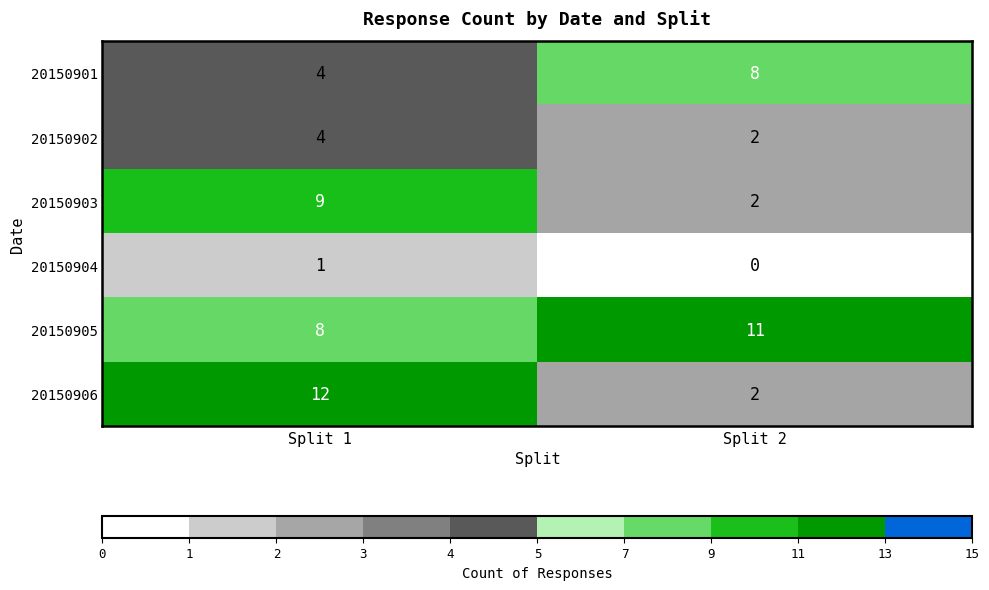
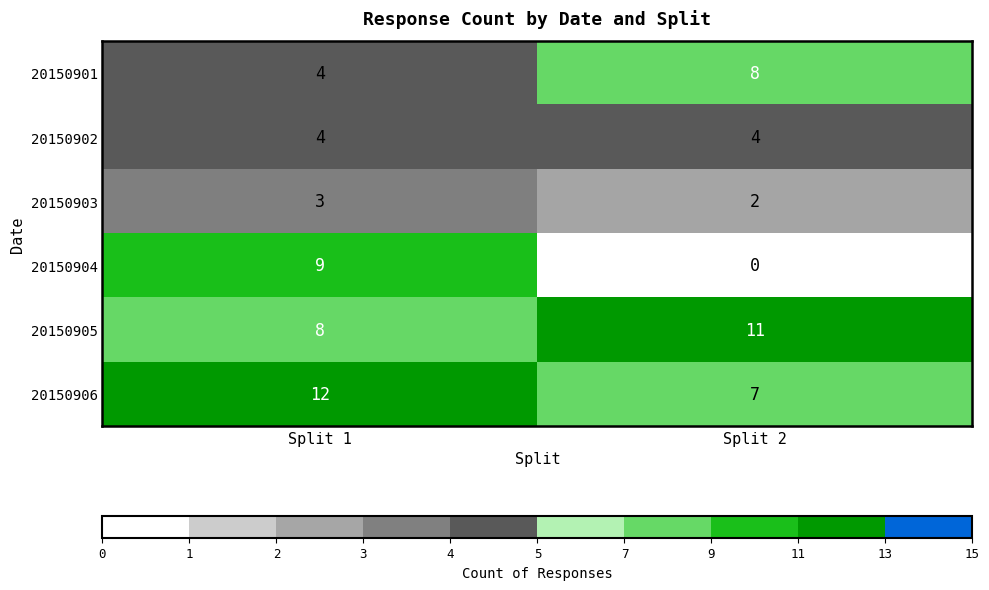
20150902, Split 2: 2 -> 4
20150903, Split 1: 9 -> 3
20150904, Split 1: 1 -> 9
20150906, Split 2: 2 -> 7
